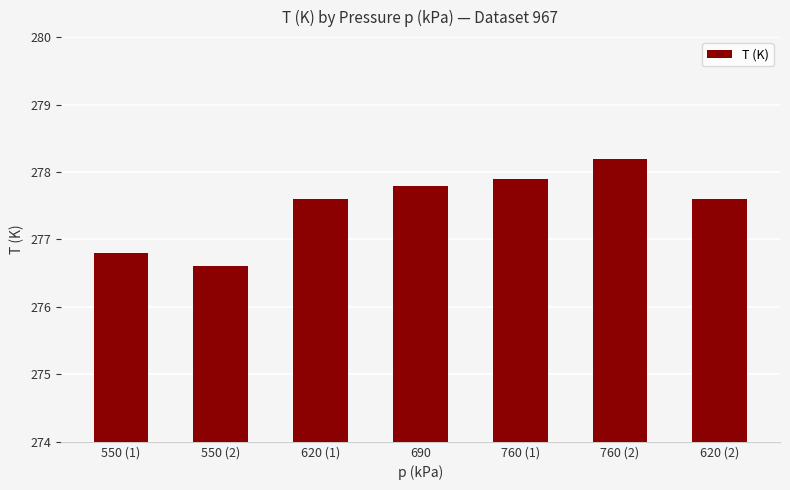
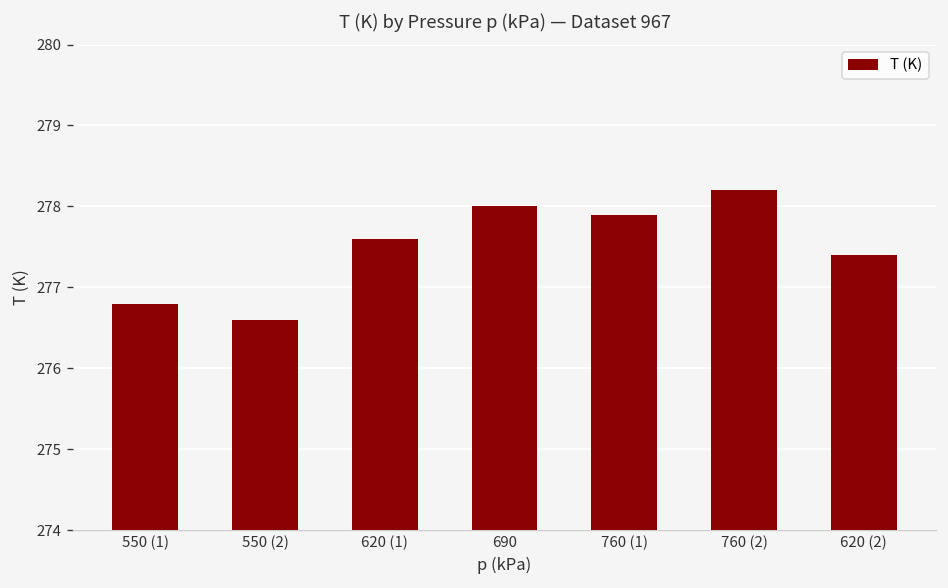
690: 277.8 -> 278.0
620 (2): 277.6 -> 277.4
